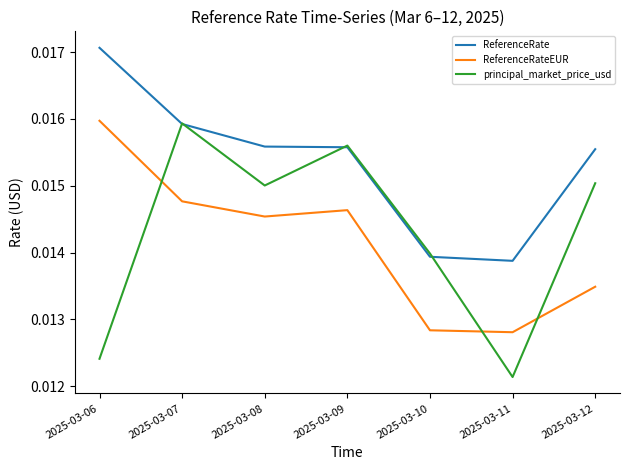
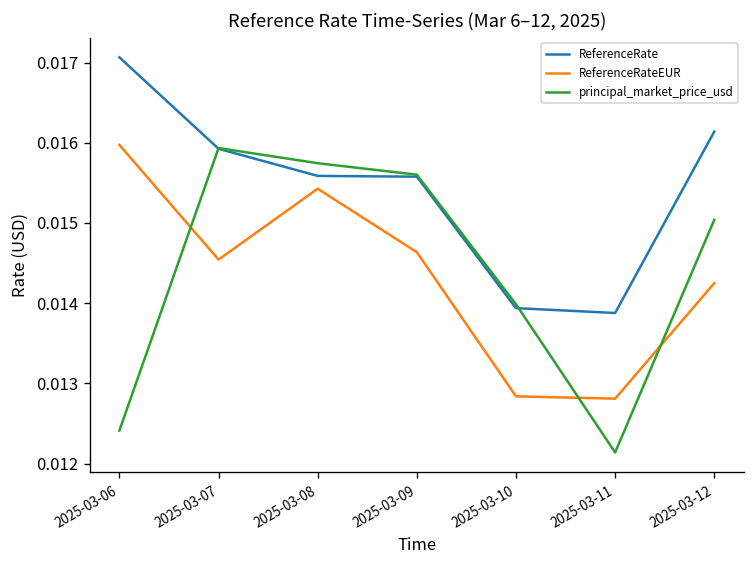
ReferenceRateEUR, 2025-03-07: 0.0148 -> 0.0145
ReferenceRateEUR, 2025-03-08: 0.0145 -> 0.0154
principal_market_price_usd, 2025-03-08: 0.0150 -> 0.0157
ReferenceRate, 2025-03-12: 0.0155 -> 0.0161
ReferenceRateEUR, 2025-03-12: 0.0135 -> 0.0142
